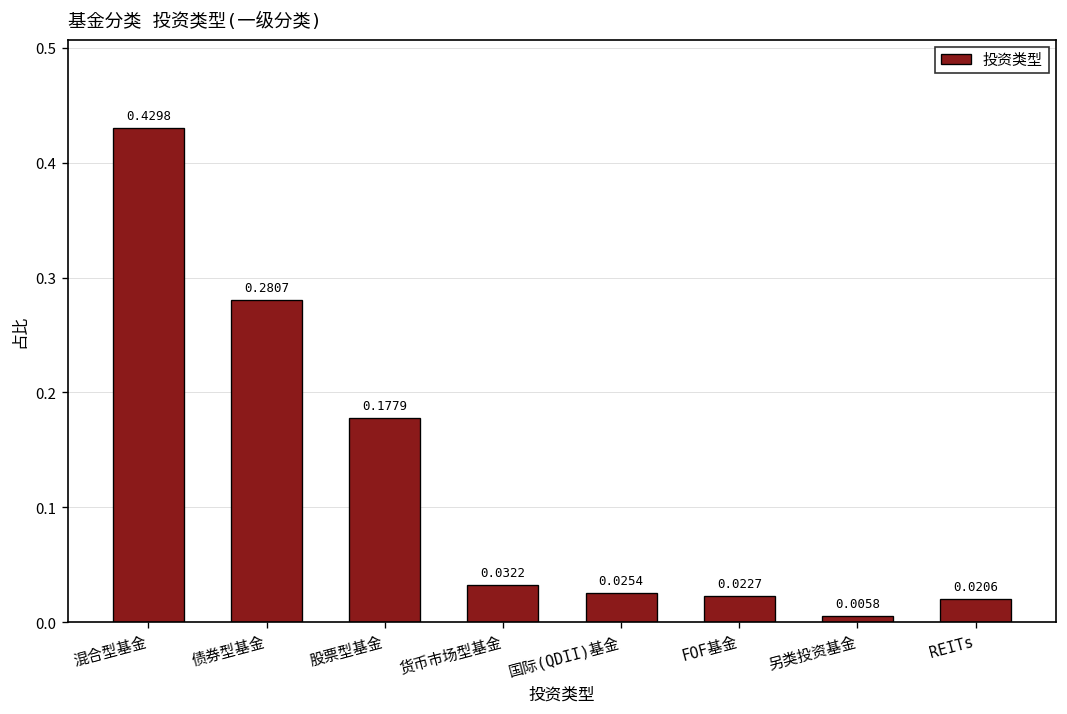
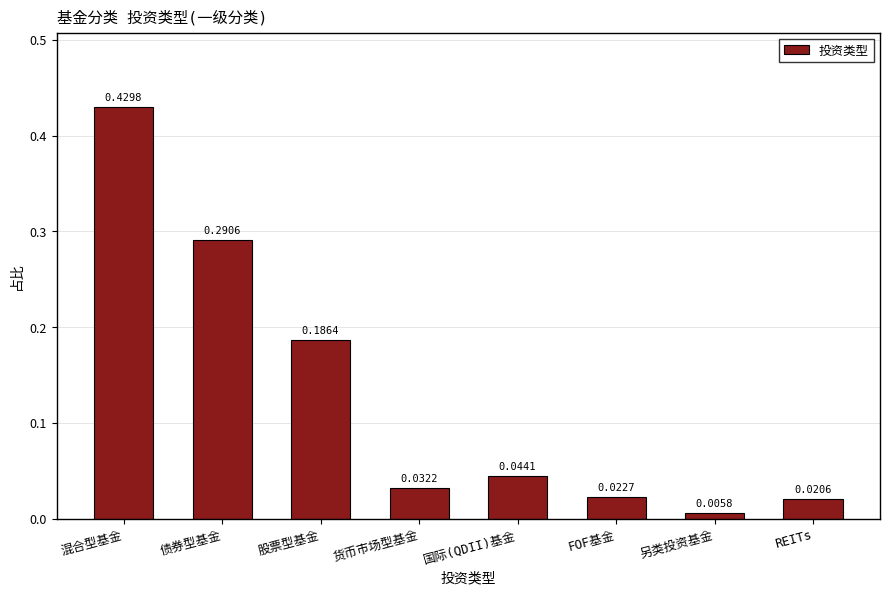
债券型基金: 0.2807 -> 0.2906
股票型基金: 0.1779 -> 0.1864
国际(QDII)基金: 0.0254 -> 0.0441
